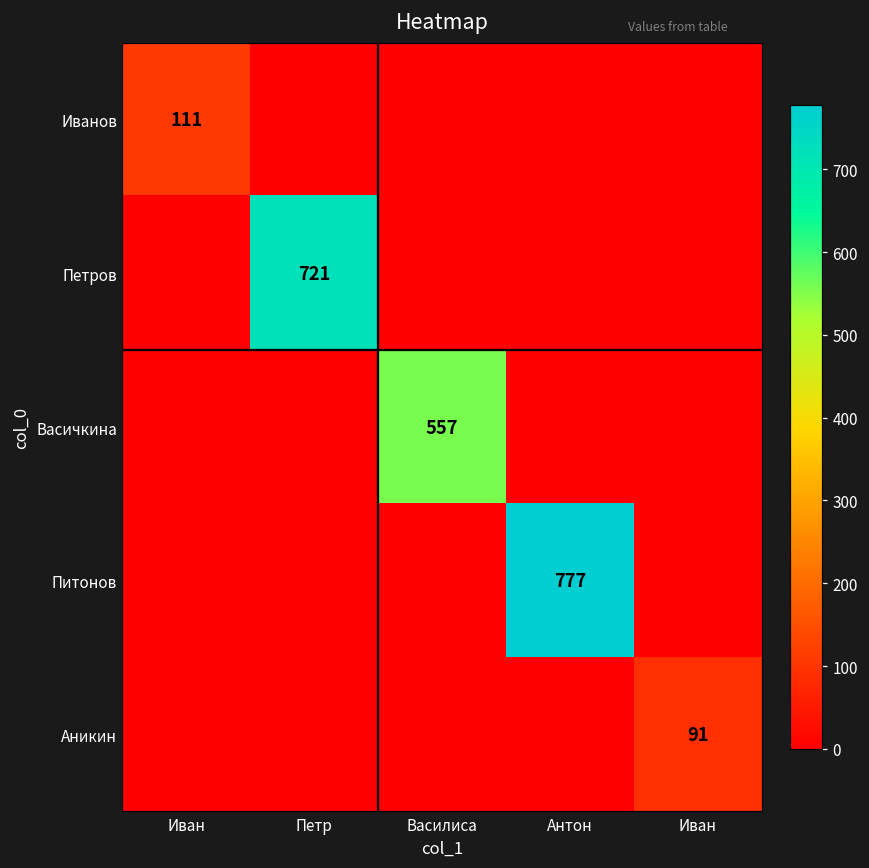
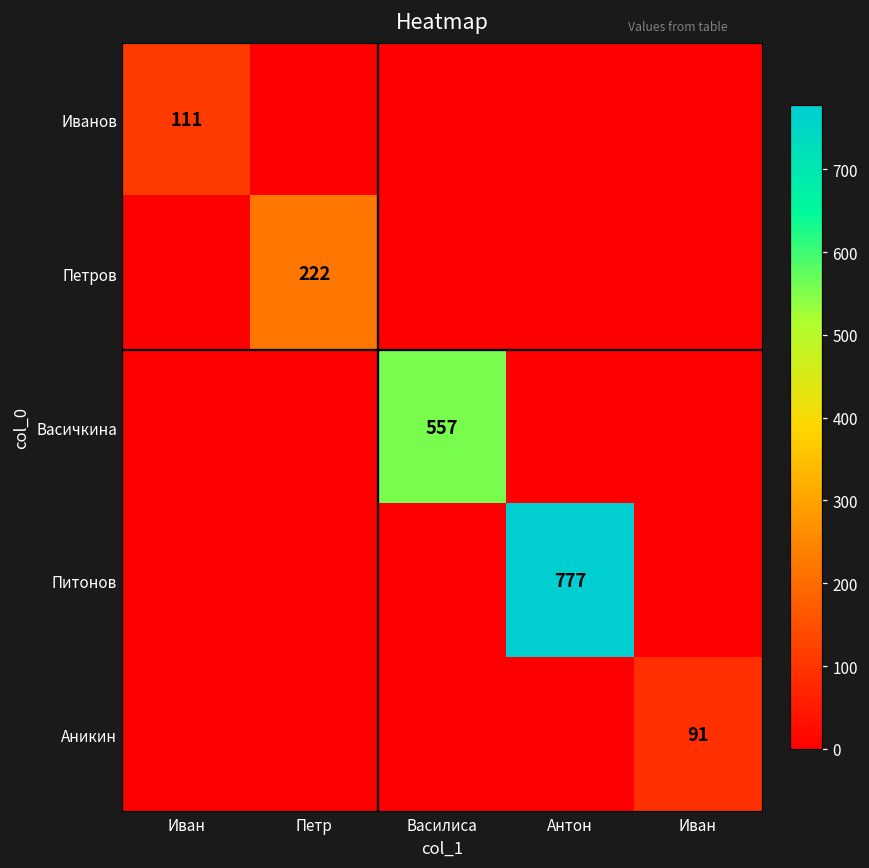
Петров, Петр: 721 -> 222
